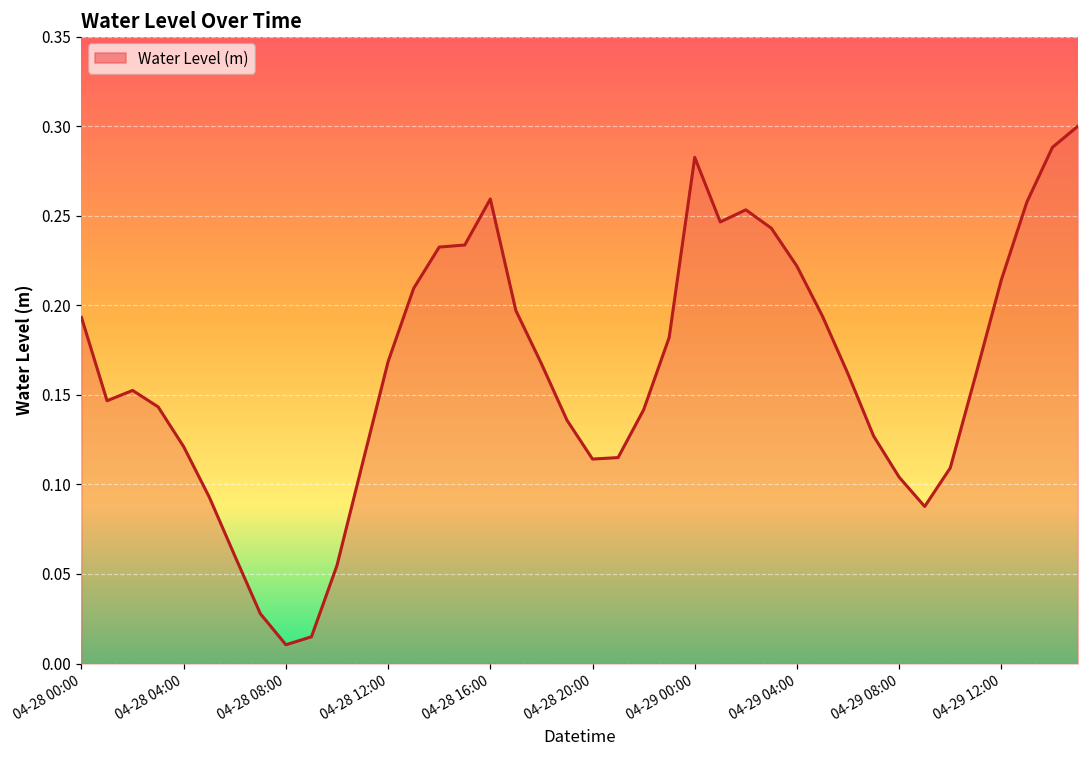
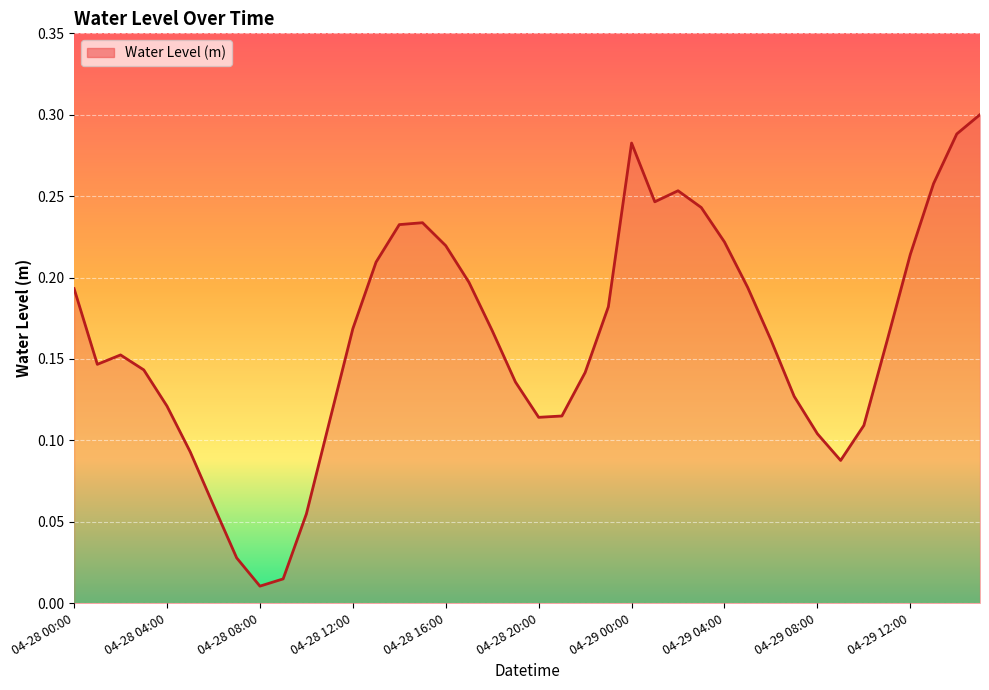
04-28 16:00: 0.259 -> 0.220
